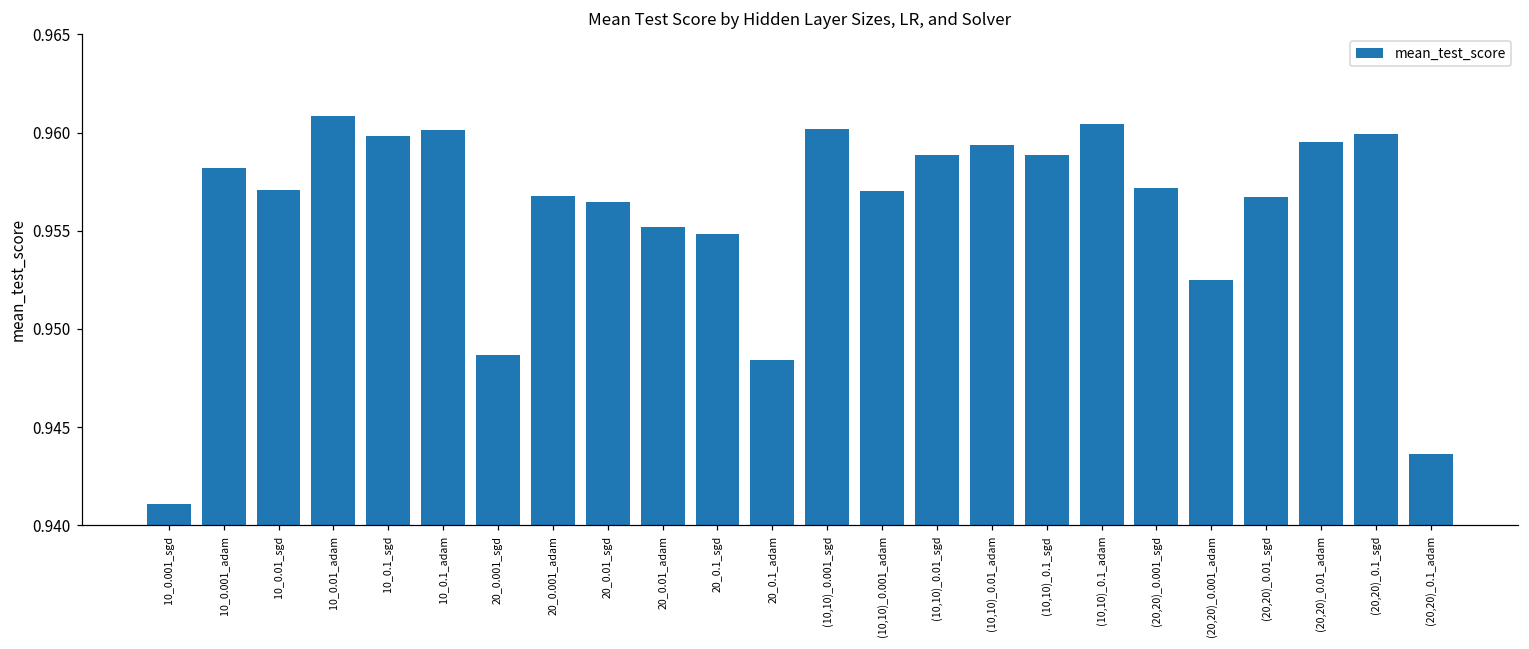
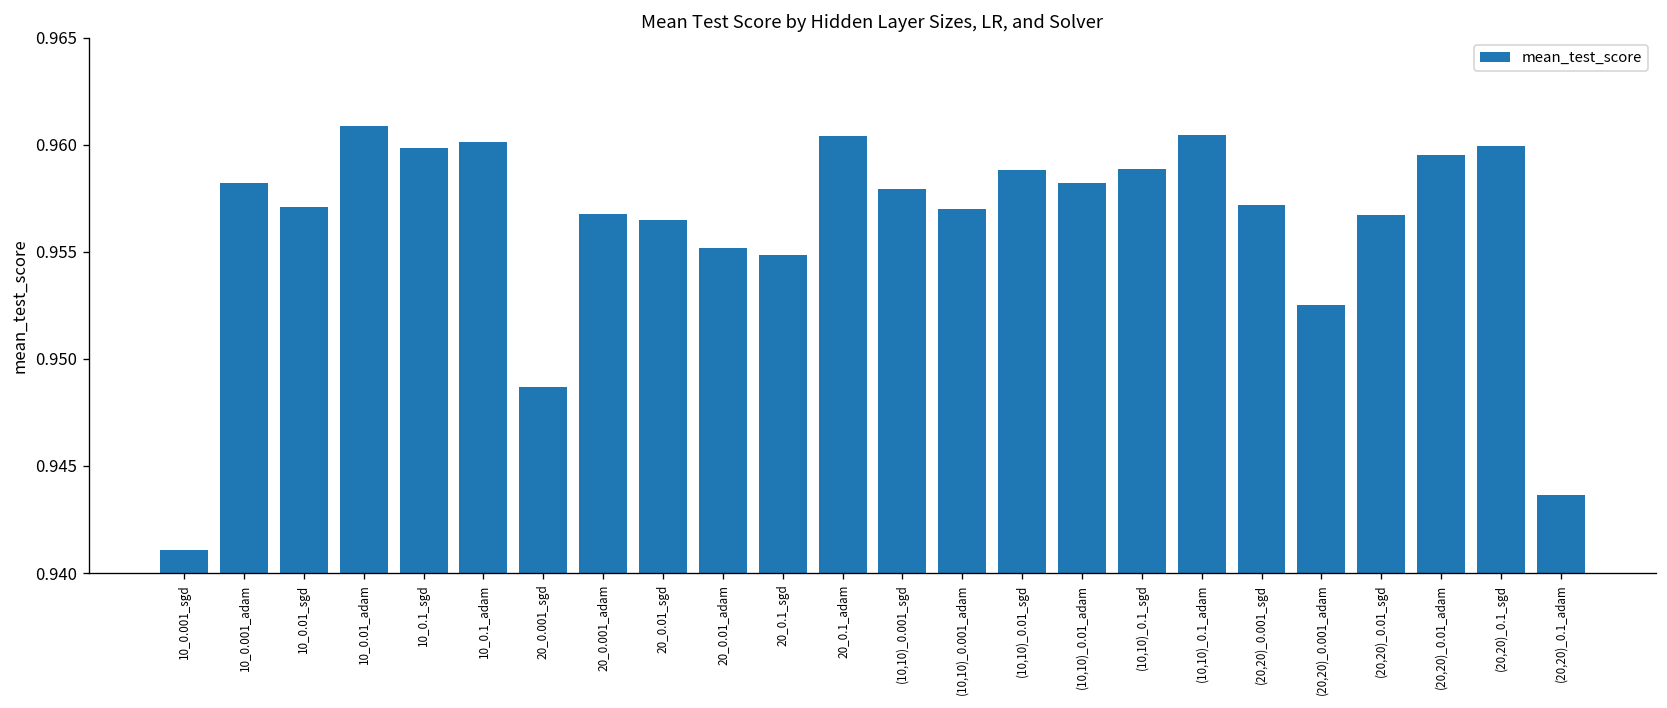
20_0.1_adam: 0.9484 -> 0.9604
(10,10)_0.001_sgd: 0.9602 -> 0.9579
(10,10)_0.01_adam: 0.9594 -> 0.9582
